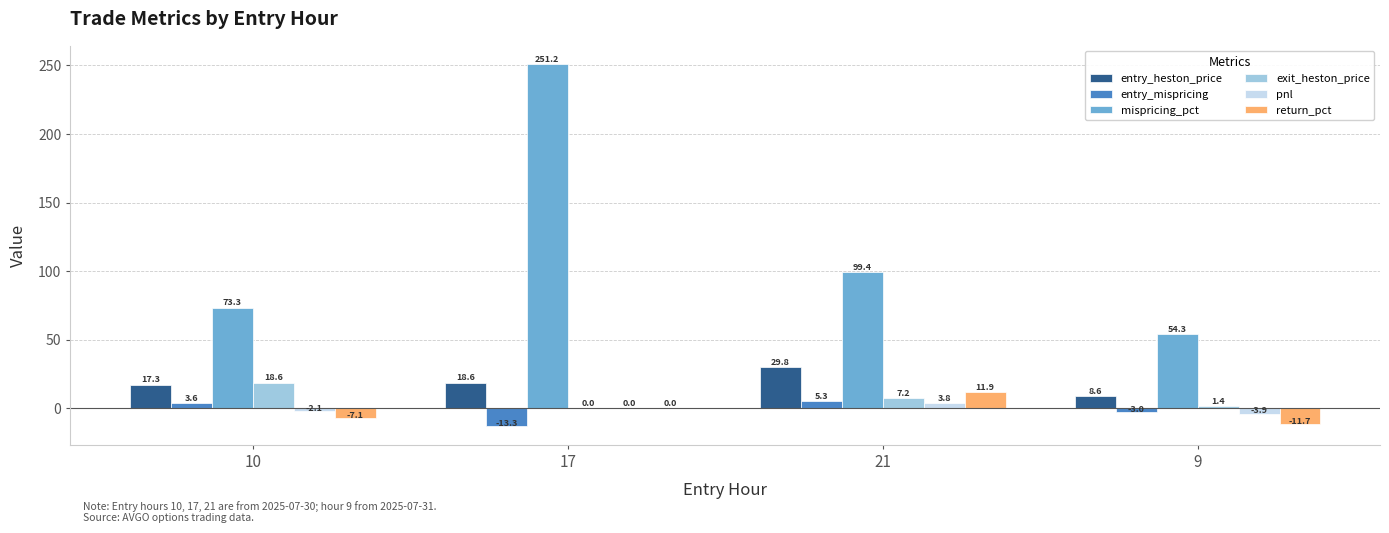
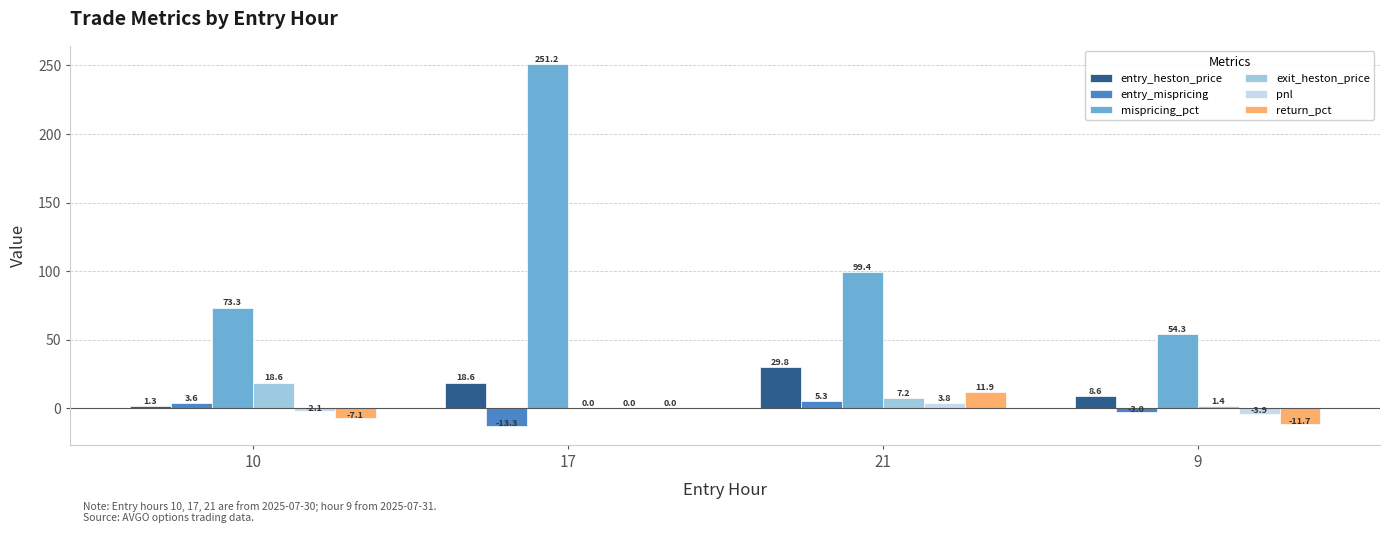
entry_heston_price, 10: 17.3 -> 1.3
